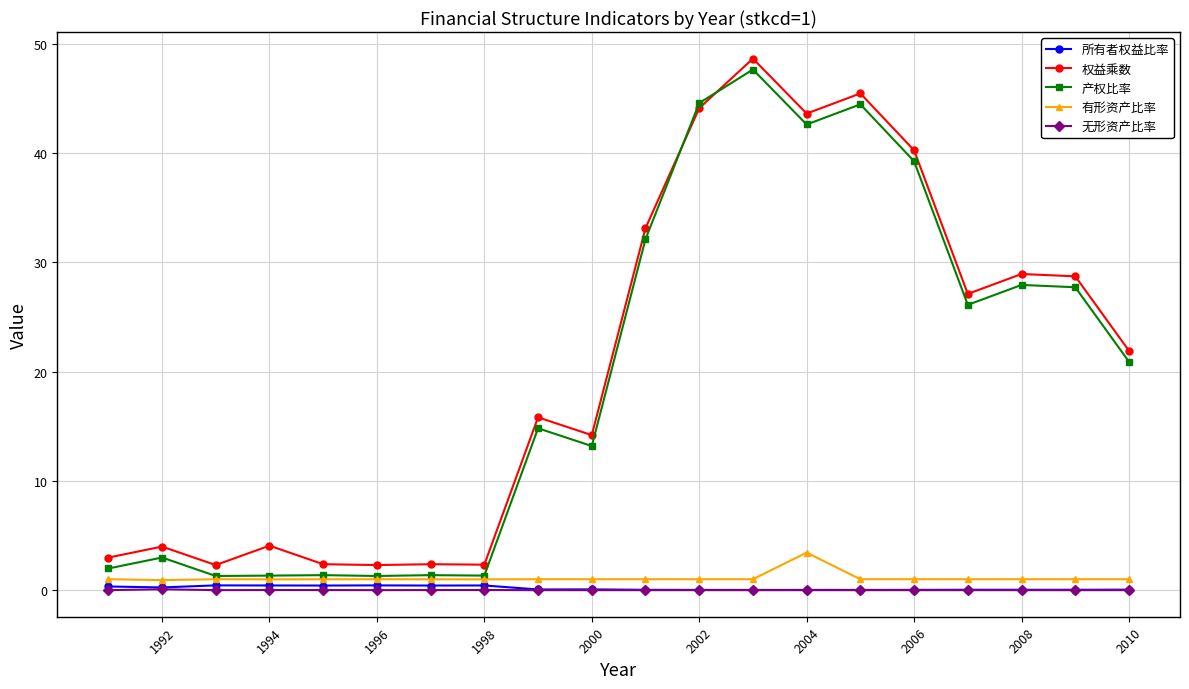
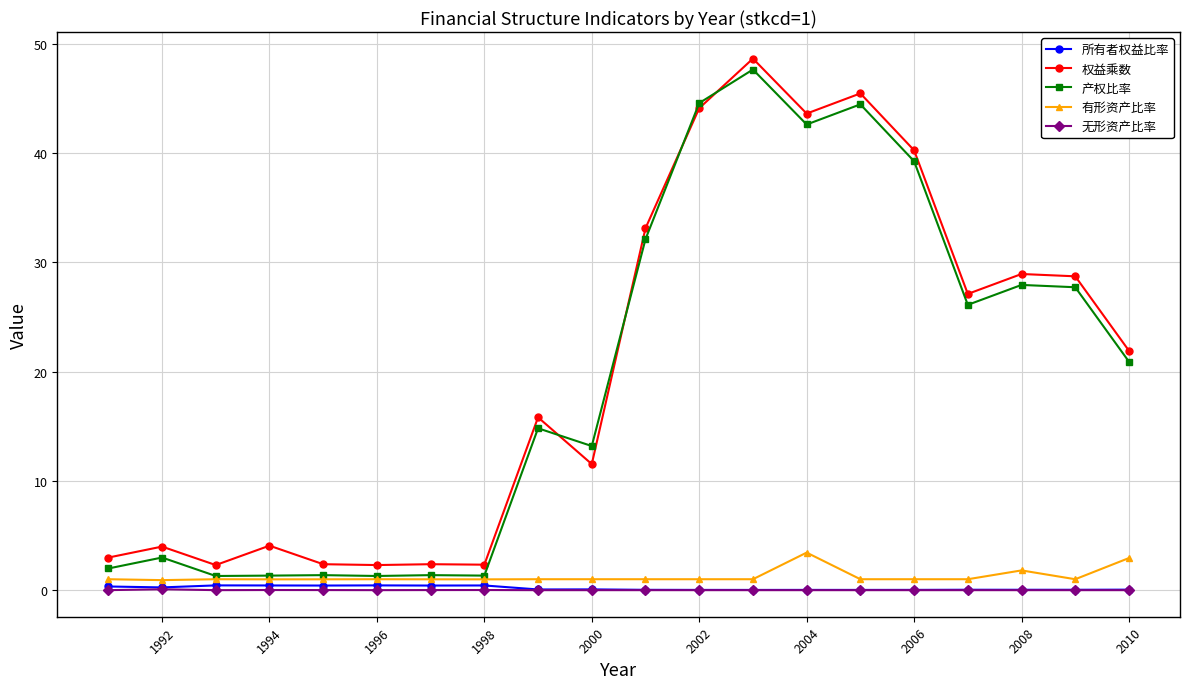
权益乘数, 2000: 14.2 -> 11.5
有形资产比率, 2008: 1.0 -> 1.8
有形资产比率, 2010: 1.0 -> 2.9
